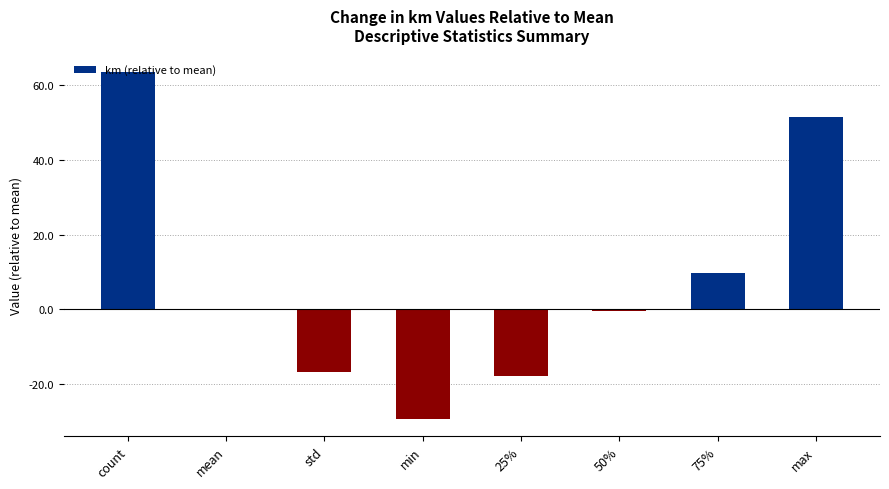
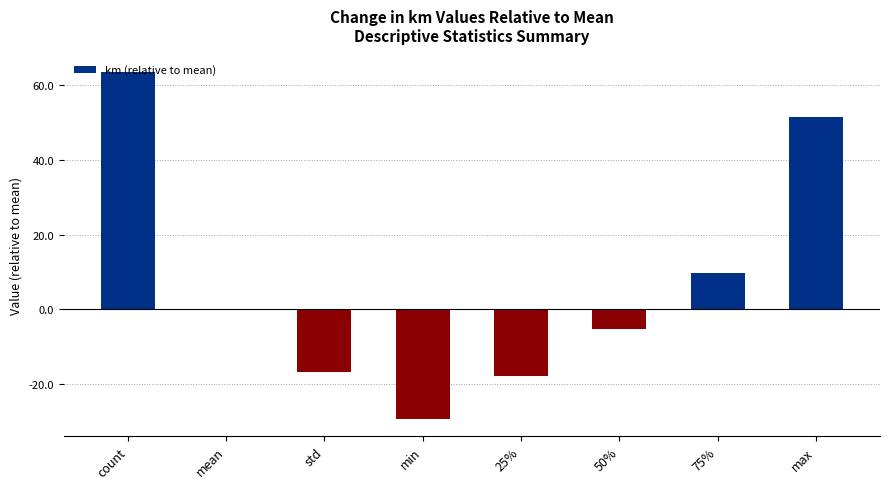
50%: 0 -> -5
